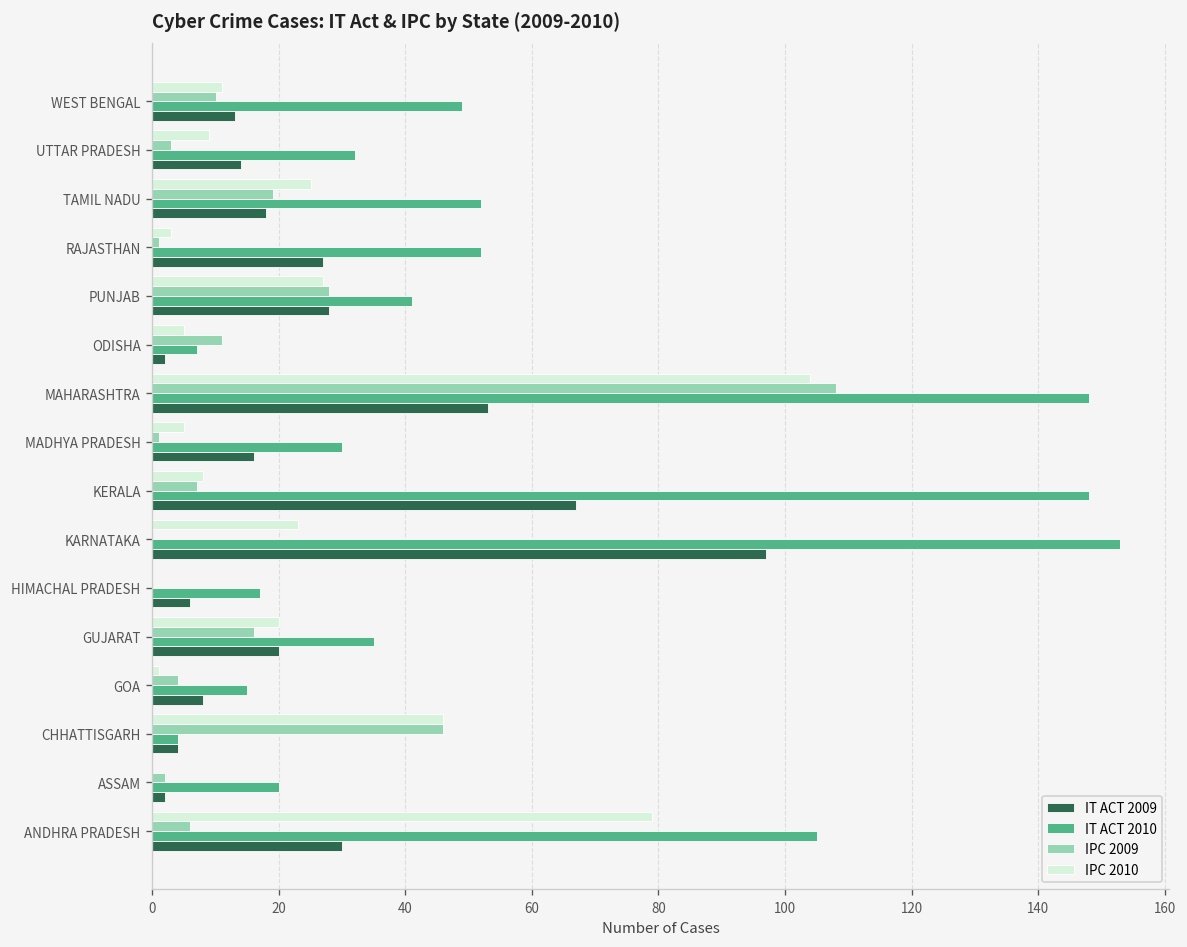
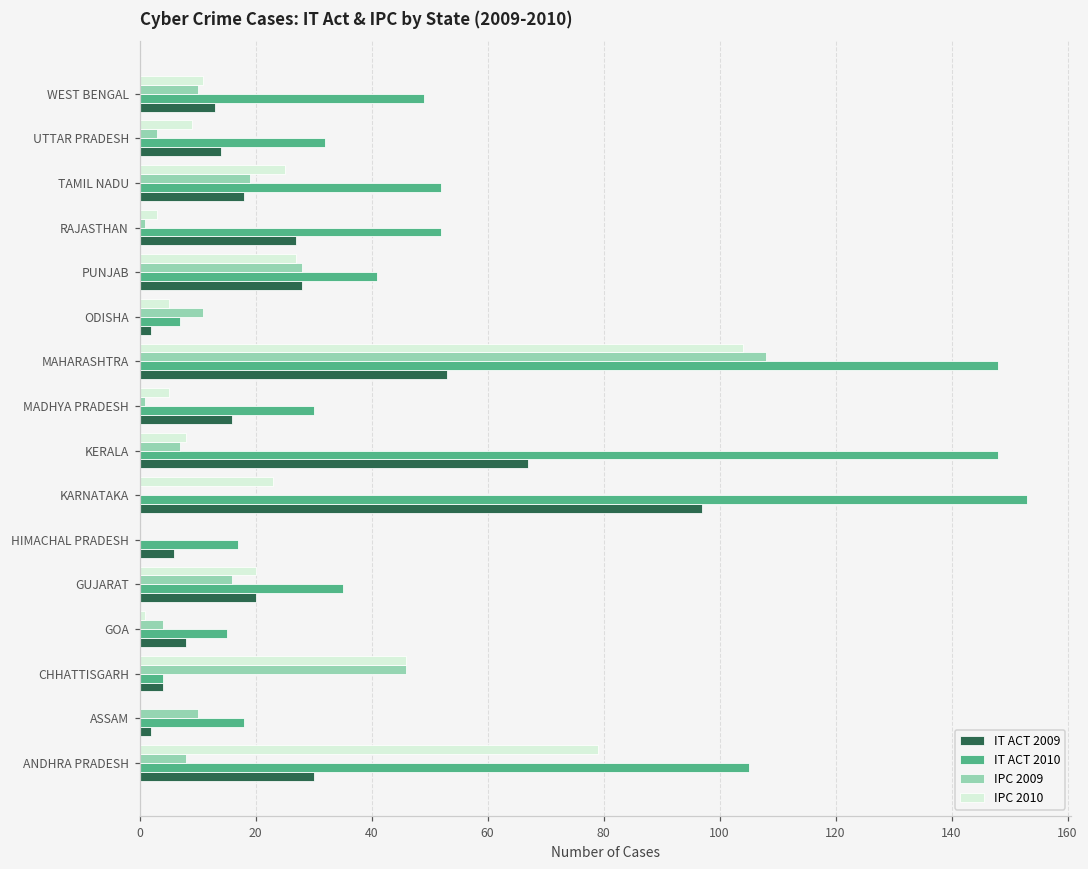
IPC 2009, ASSAM: 2 -> 10
IT ACT 2010, ASSAM: 20 -> 18
IPC 2009, ANDHRA PRADESH: 6 -> 8
